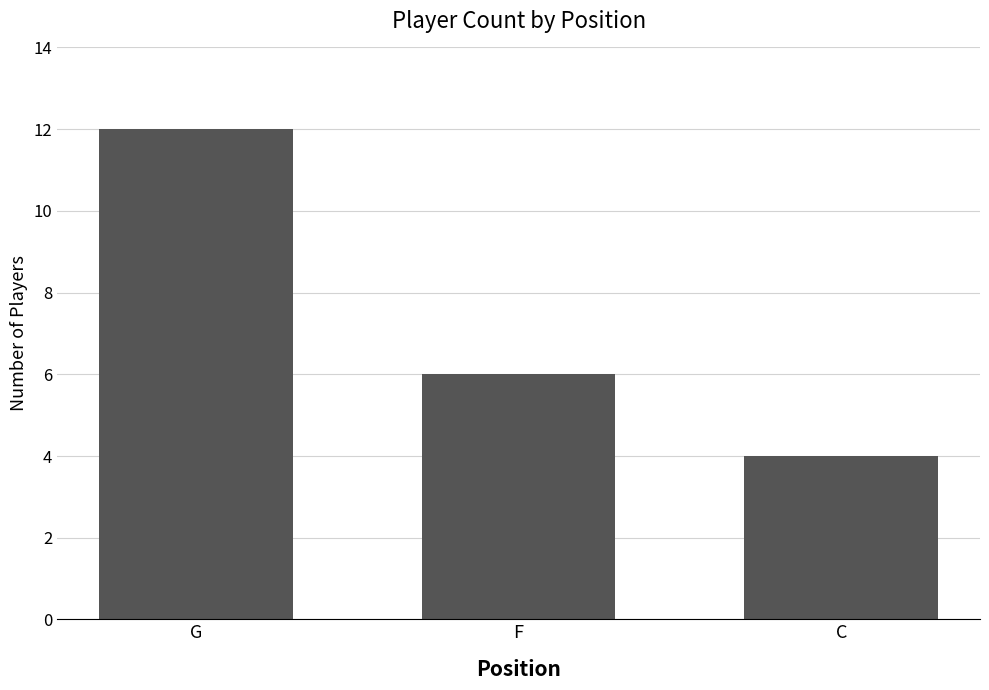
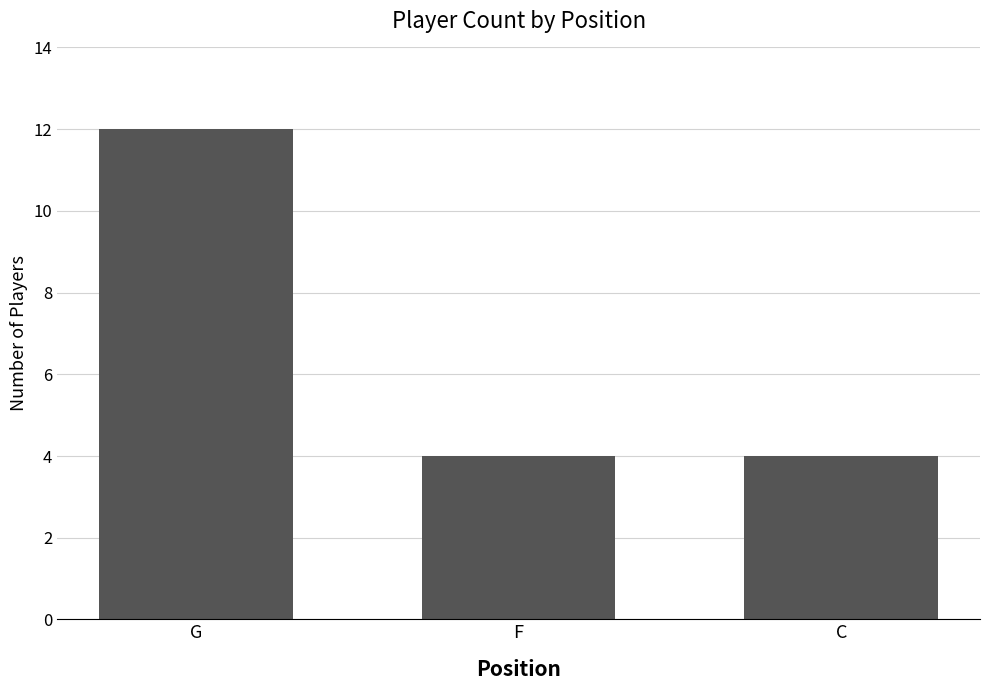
F: 6 -> 4
